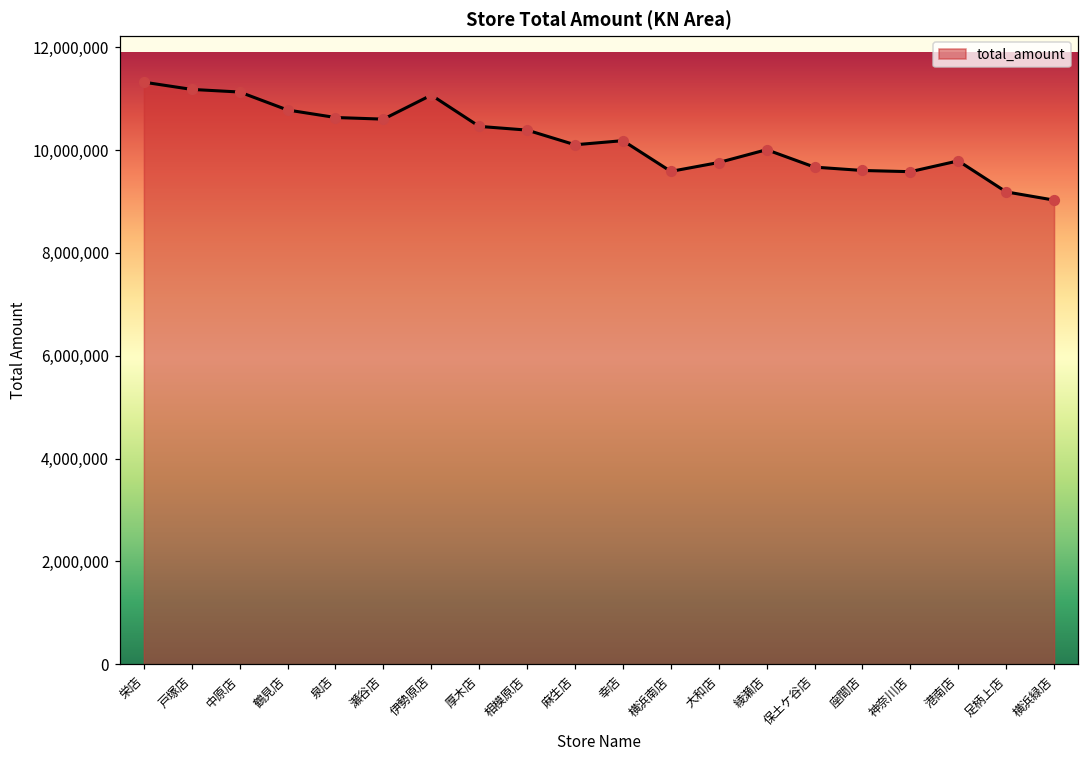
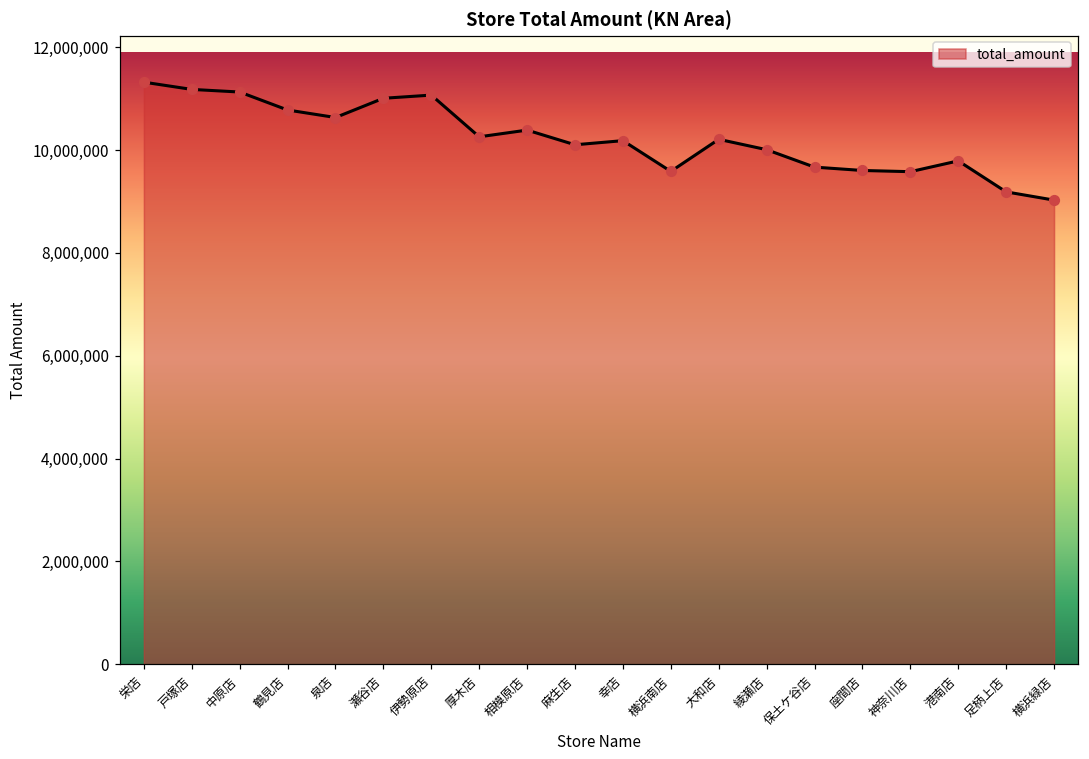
瀬谷店: 10,600,000 -> 11,000,000
厚木店: 10,500,000 -> 10,300,000
大和店: 9,800,000 -> 10,200,000
